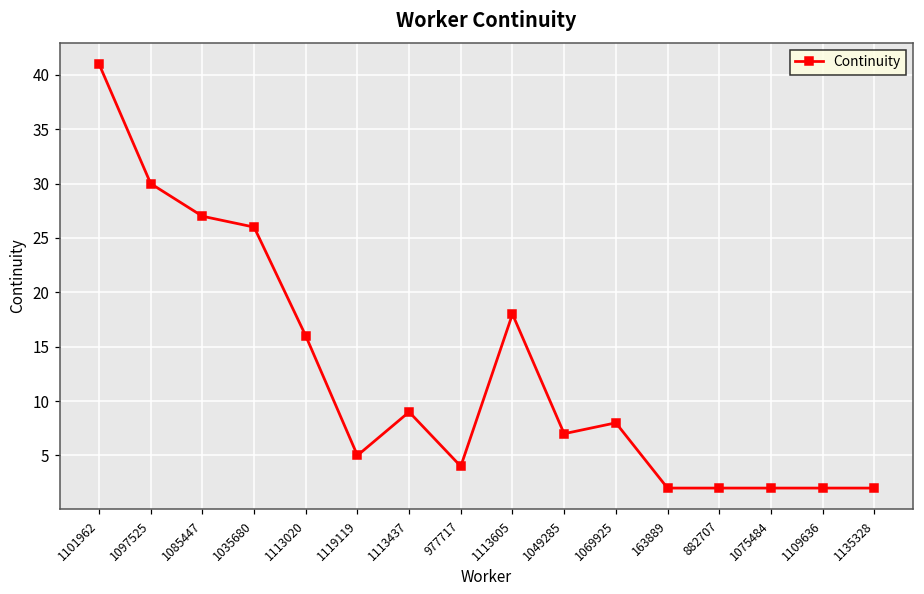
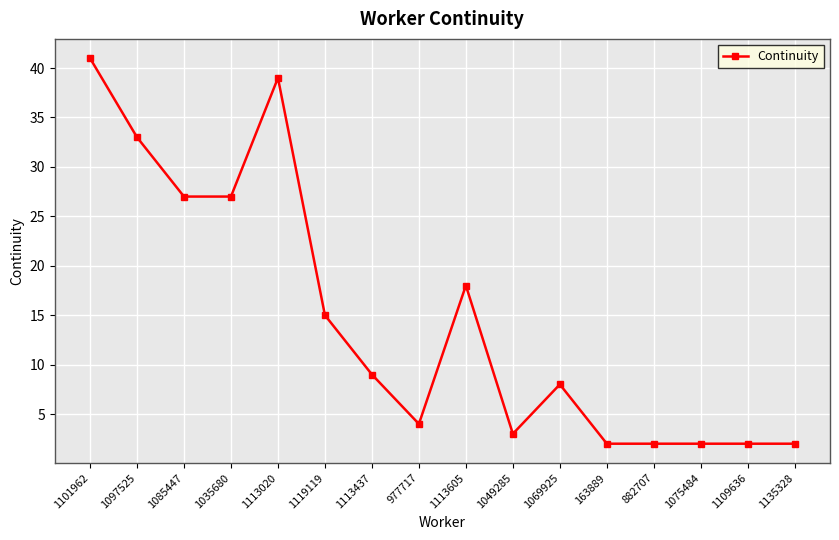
1097525: 30 -> 33
1035680: 26 -> 27
1113020: 16 -> 39
1119119: 5 -> 15
1049285: 7 -> 3
